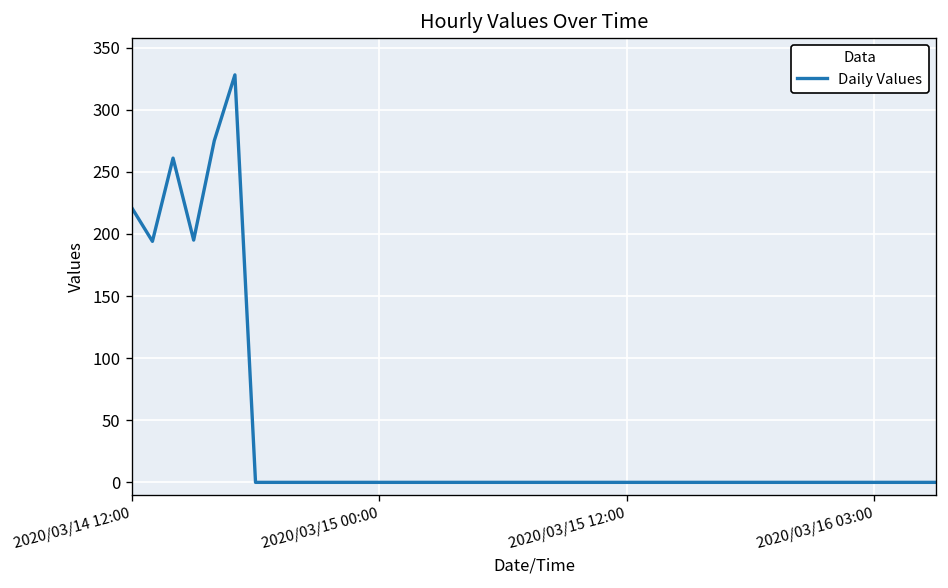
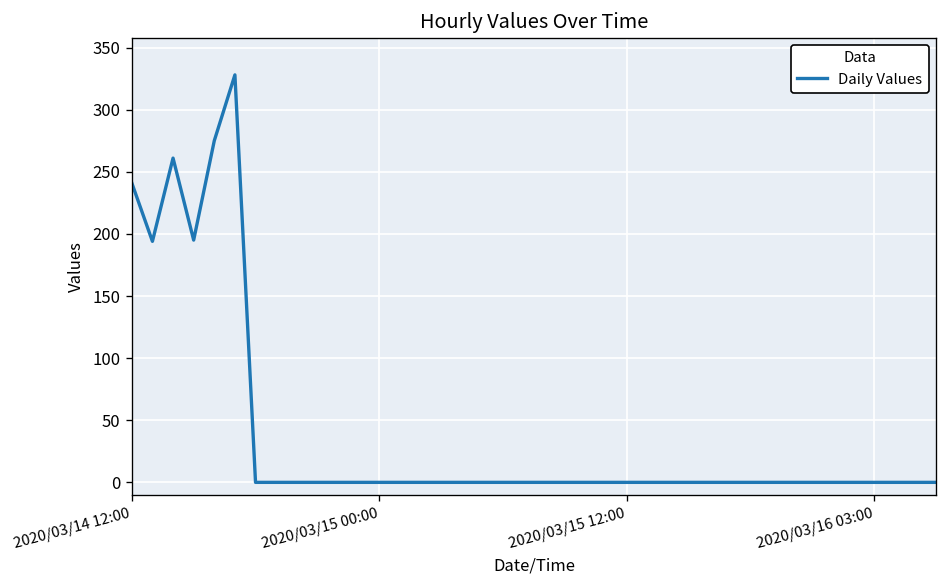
2020/03/14 12:00: 221 -> 241
